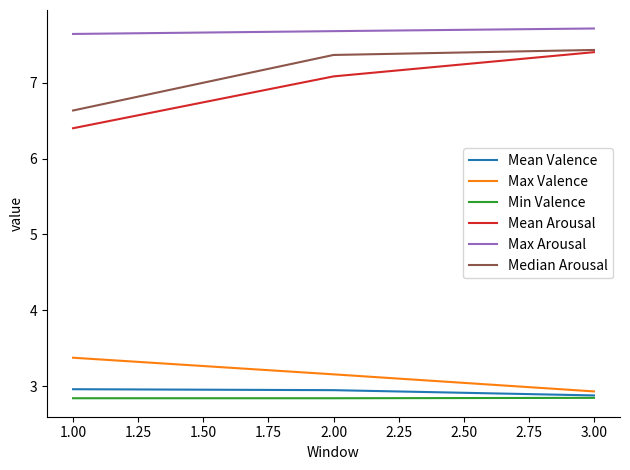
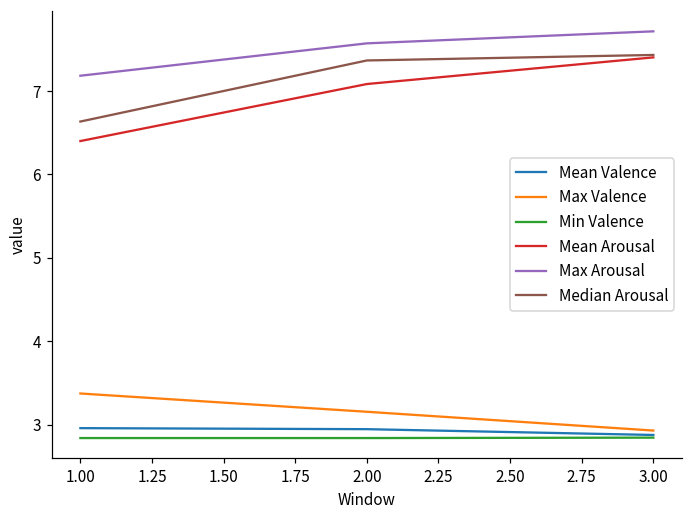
Max Arousal, 1.00: 7.6 -> 7.2
Max Arousal, 2.00: 7.7 -> 7.6
